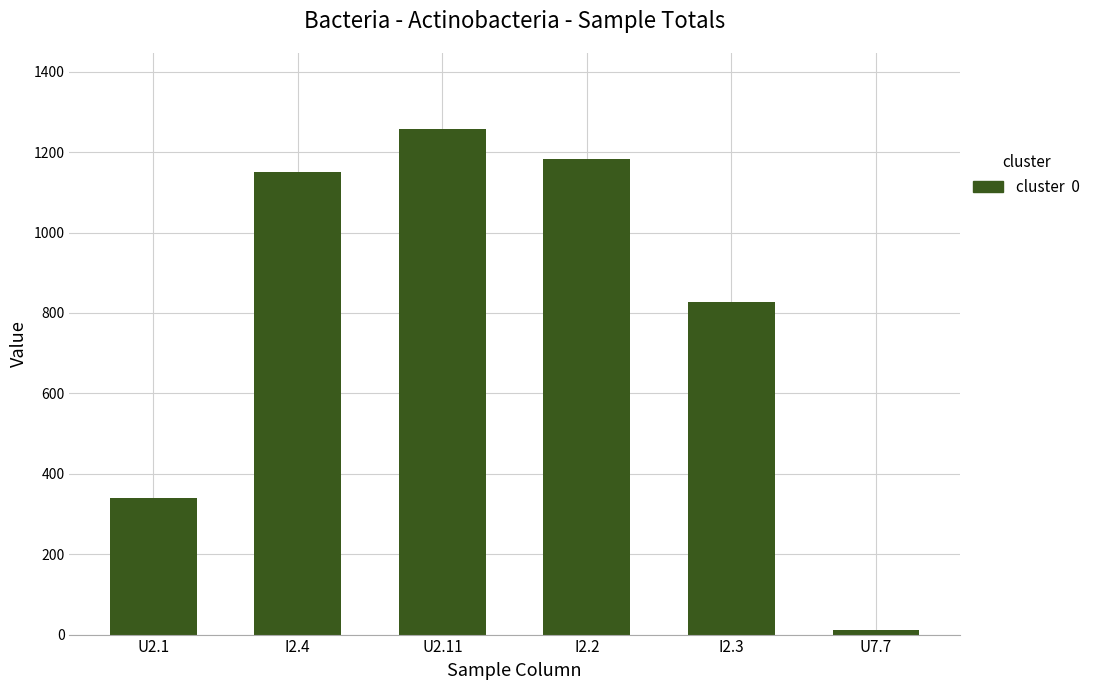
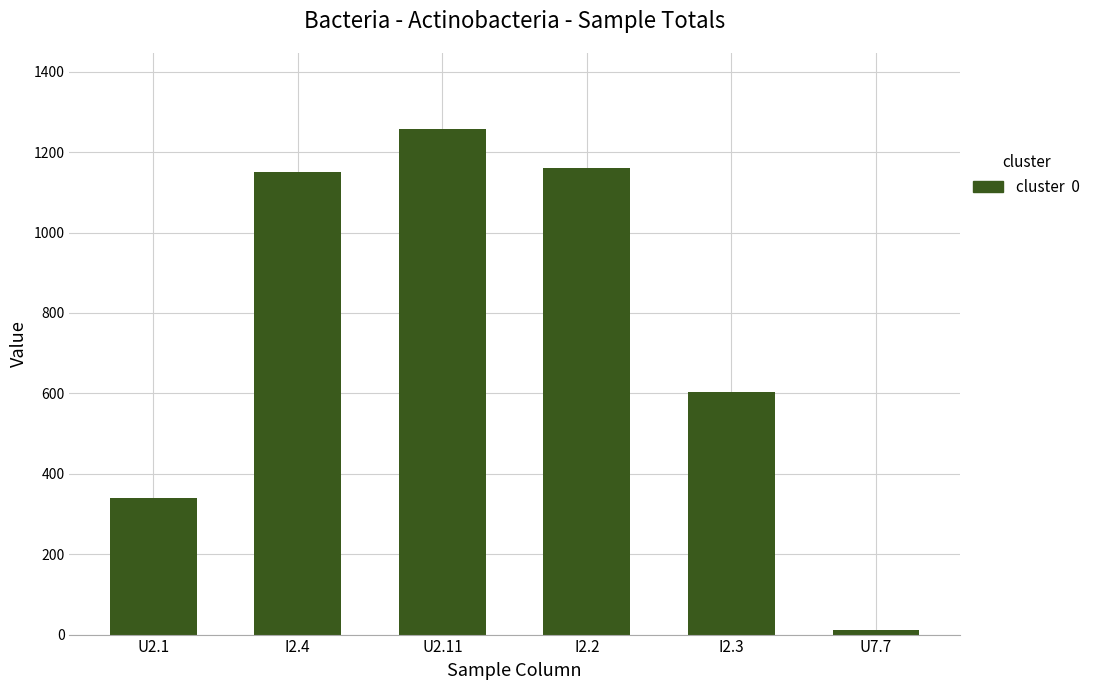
I2.2: 1180 -> 1160
I2.3: 830 -> 600
